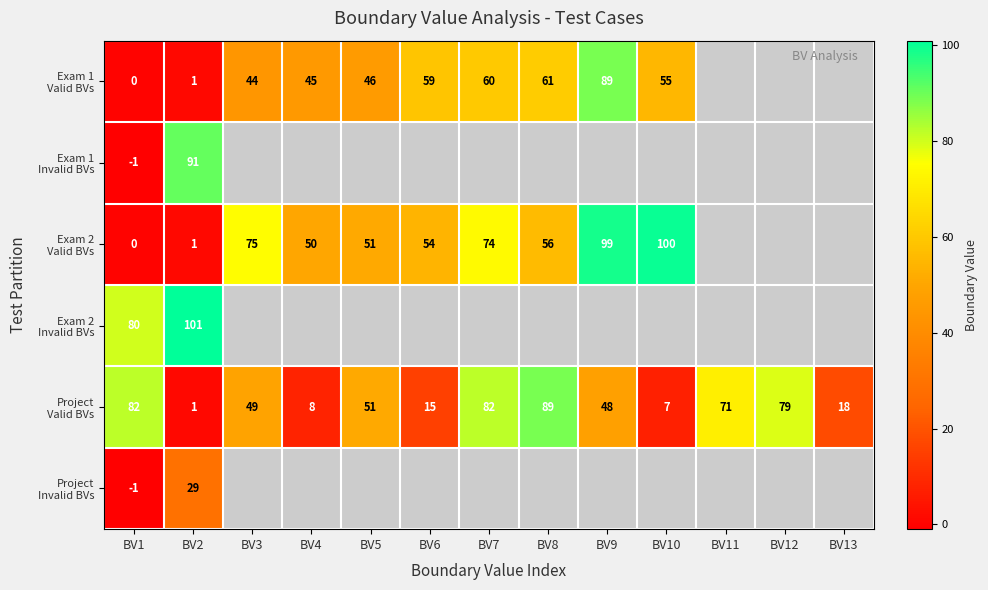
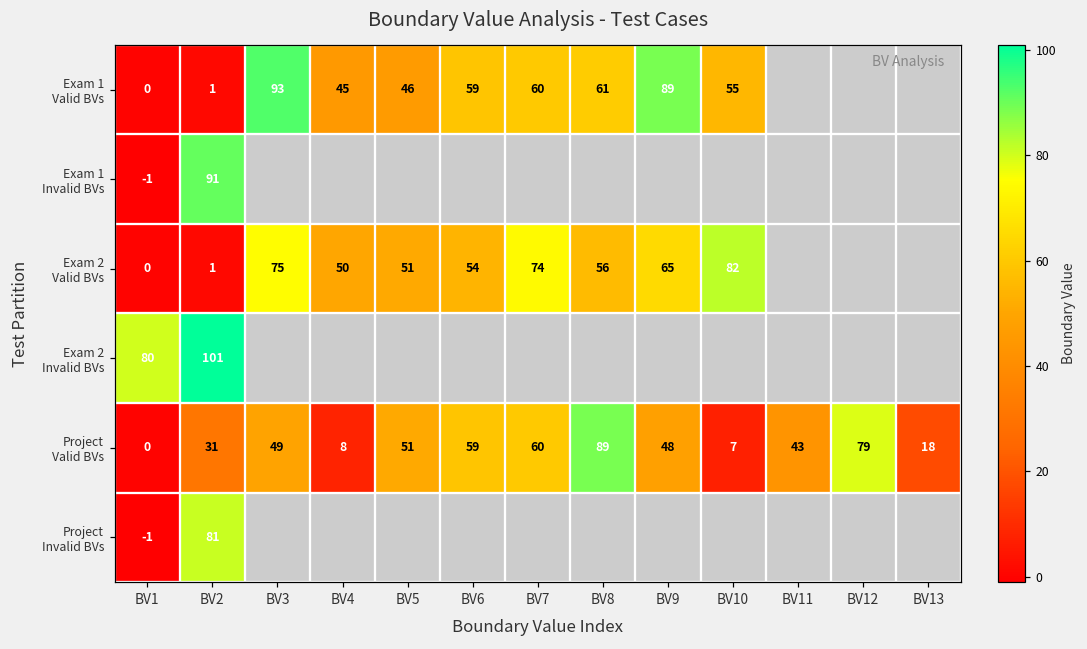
Exam 1 Valid BVs, BV3: 44 -> 93
Exam 2 Valid BVs, BV9: 99 -> 65
Exam 2 Valid BVs, BV10: 100 -> 82
Project Valid BVs, BV1: 82 -> 0
Project Valid BVs, BV2: 1 -> 31
Project Valid BVs, BV6: 15 -> 59
Project Valid BVs, BV7: 82 -> 60
Project Valid BVs, BV11: 71 -> 43
Project Invalid BVs, BV2: 29 -> 81
